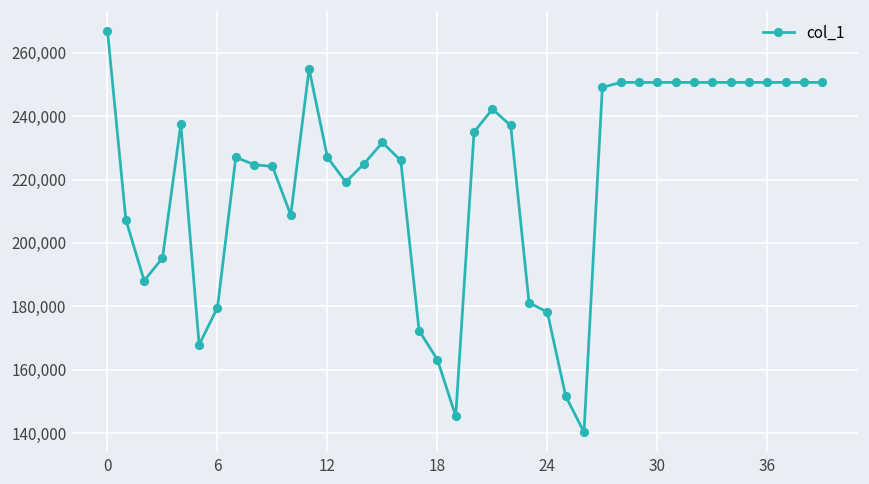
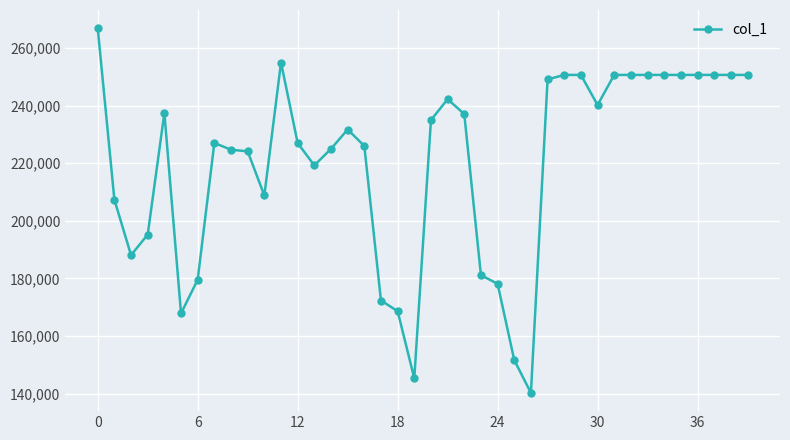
18: 163,000 -> 169,000
30: 251,000 -> 240,000
